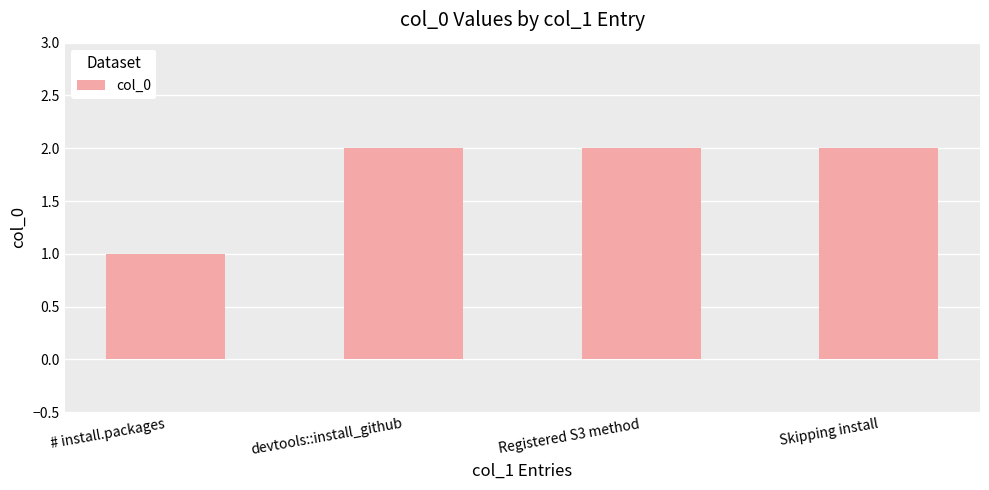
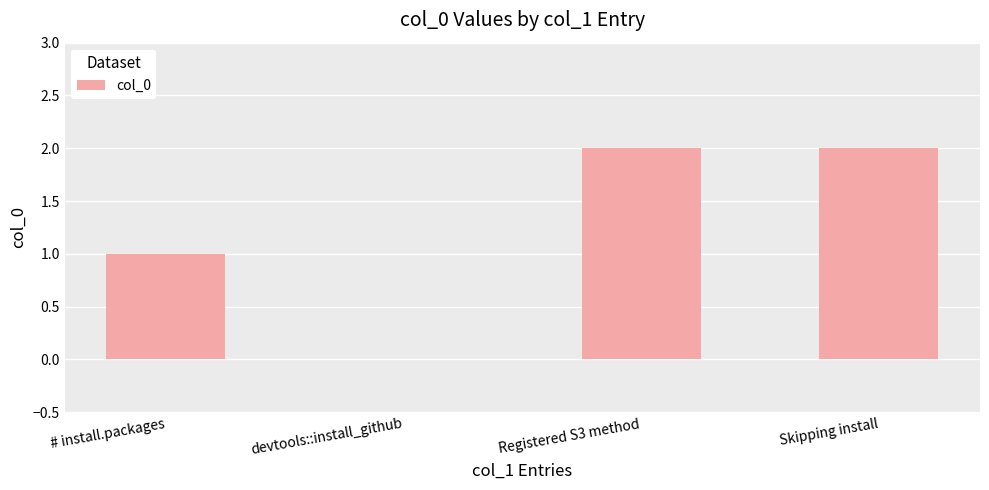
devtools::install_github: 2 -> 0
